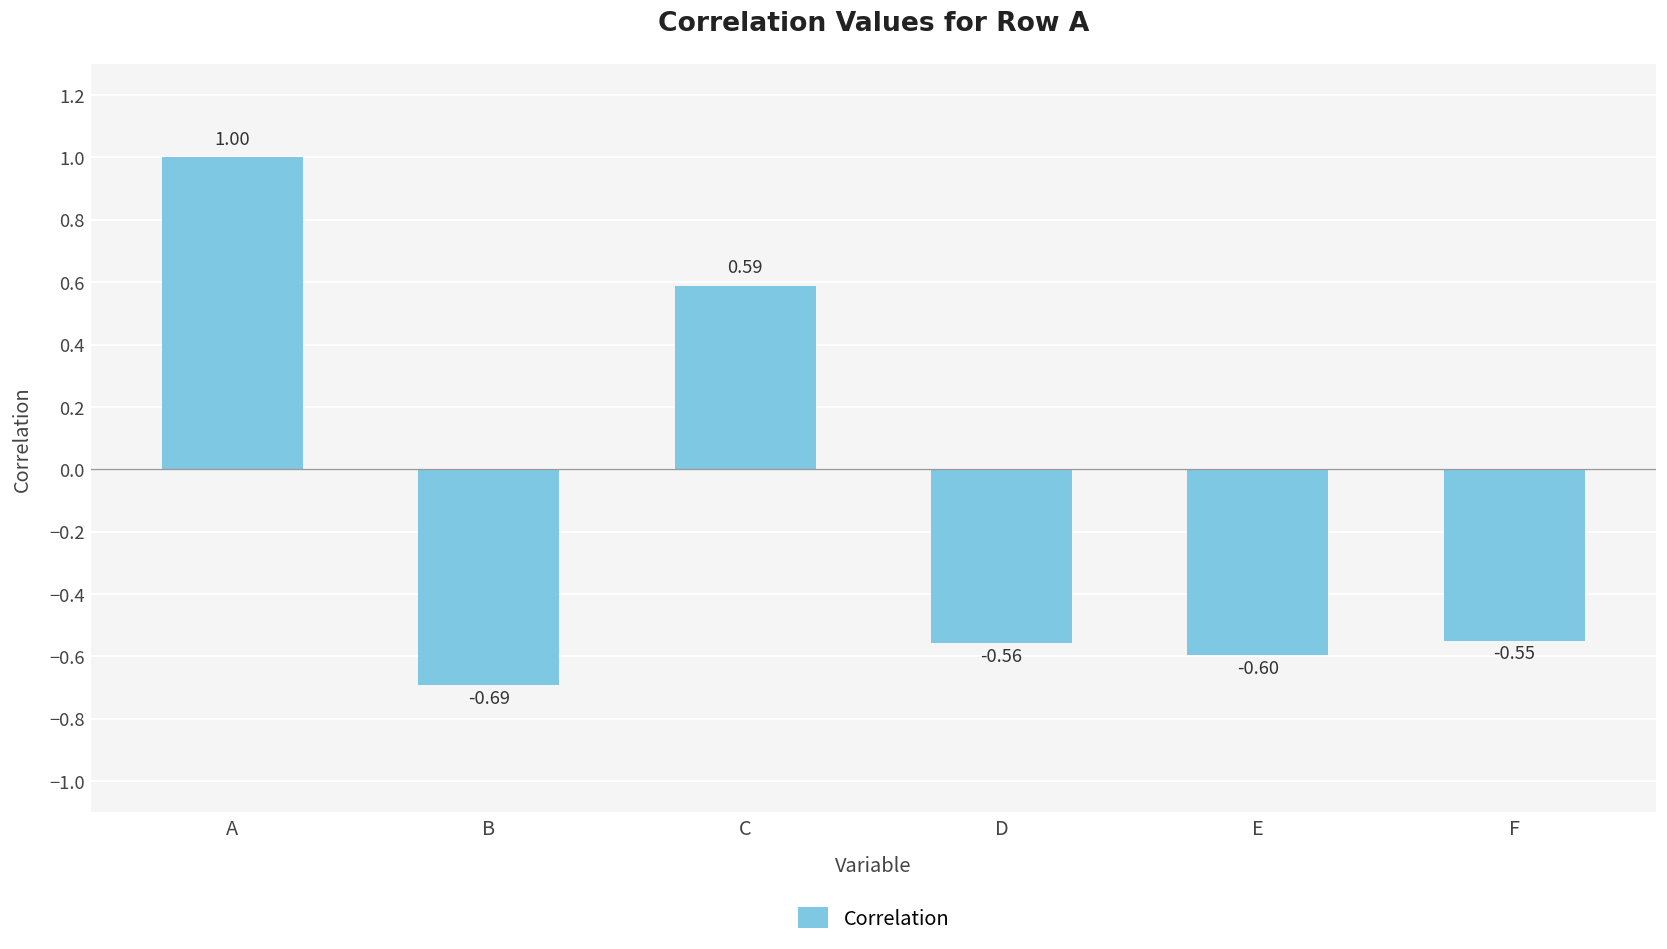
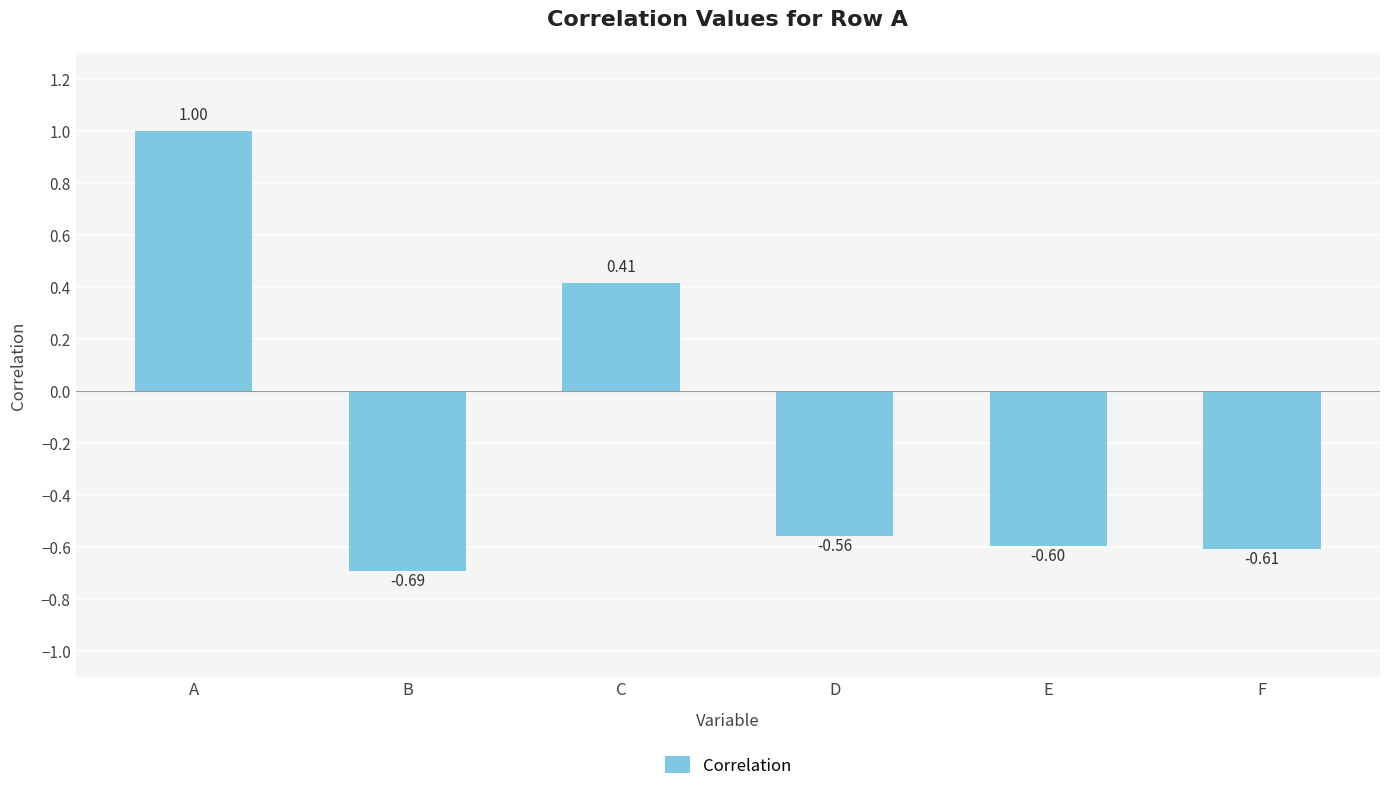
C: 0.59 -> 0.41
F: -0.55 -> -0.61
